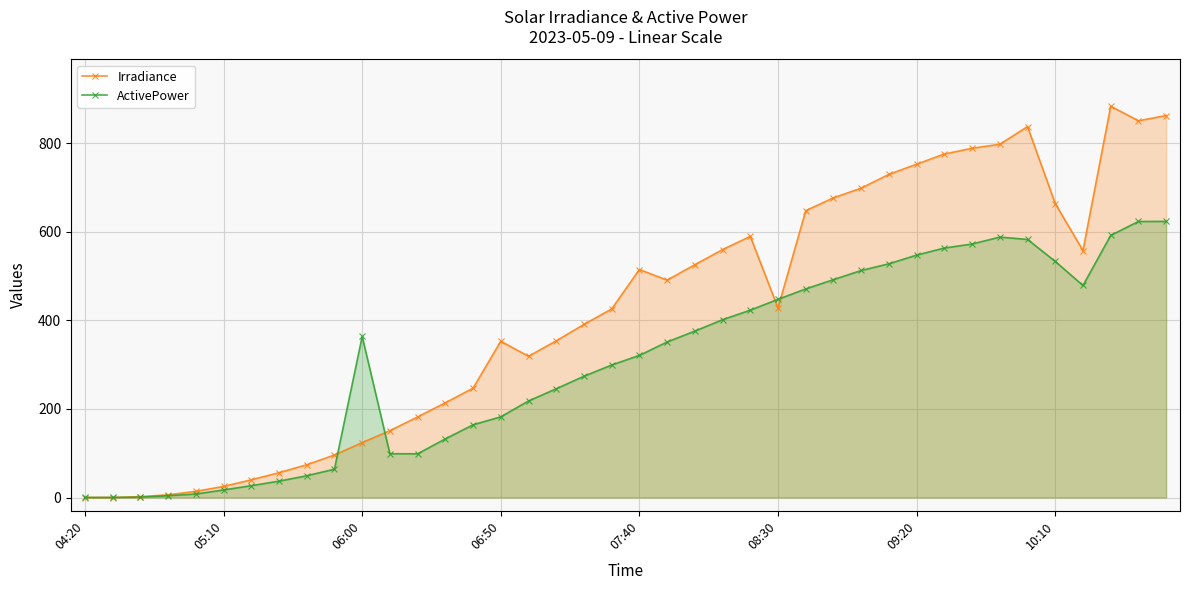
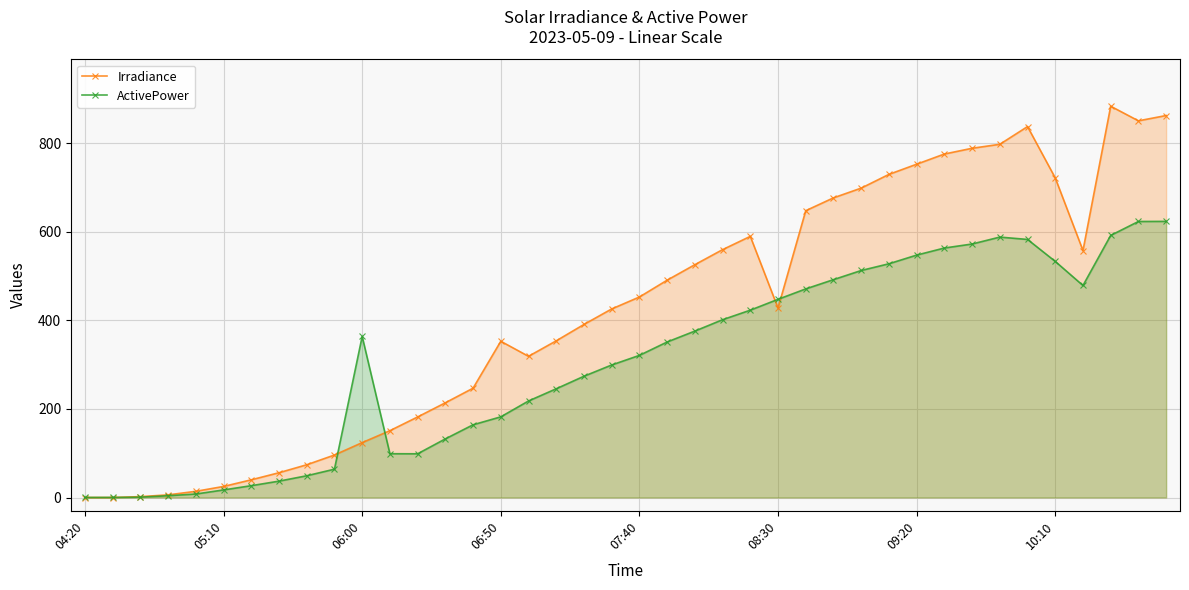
Irradiance, 07:40: 520 -> 450
Irradiance, 10:10: 660 -> 720
